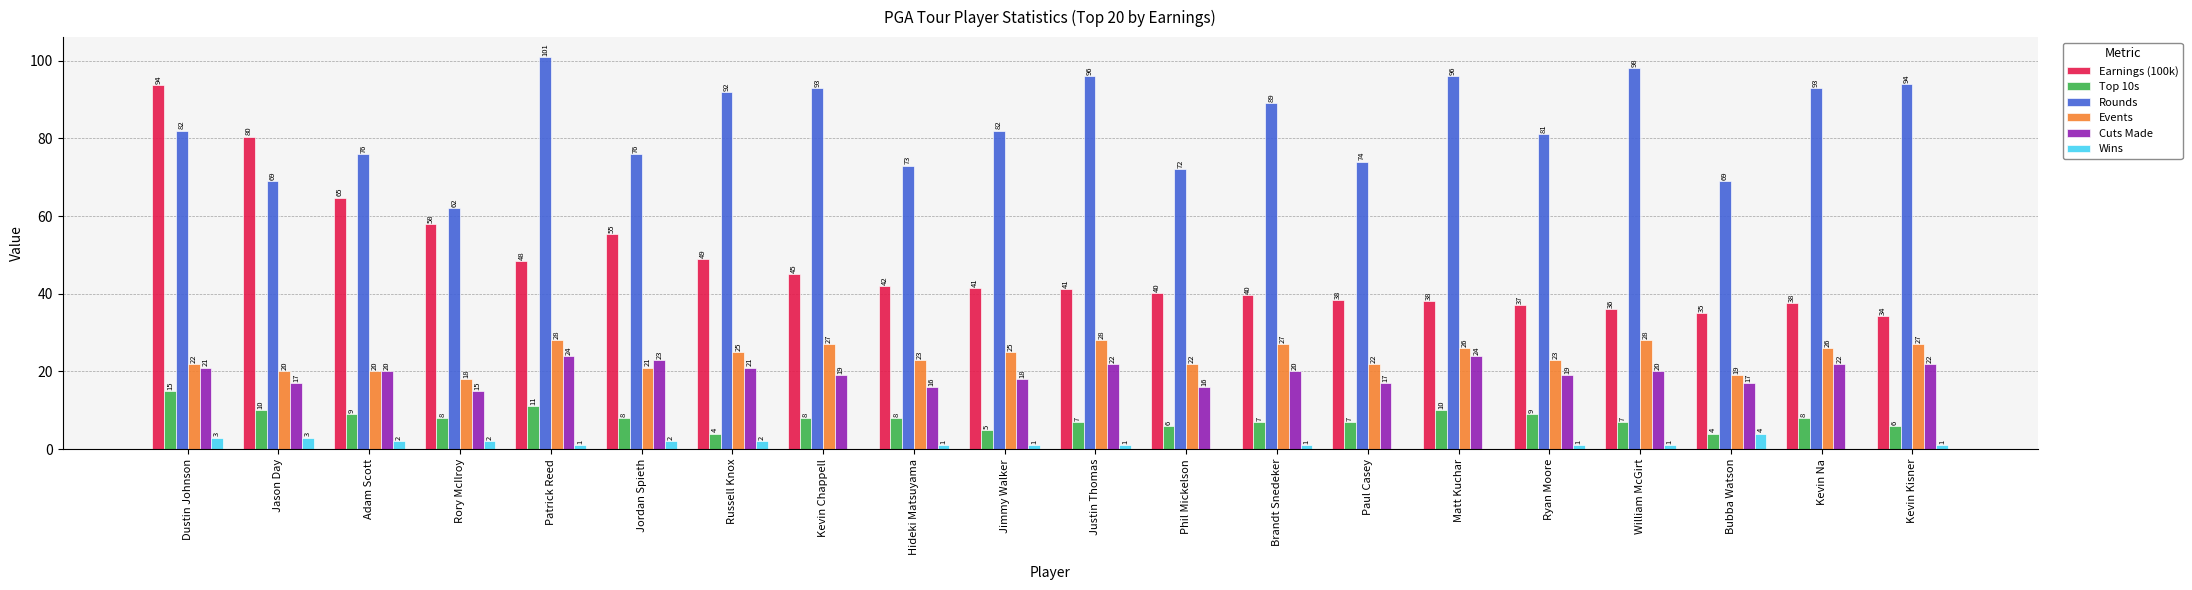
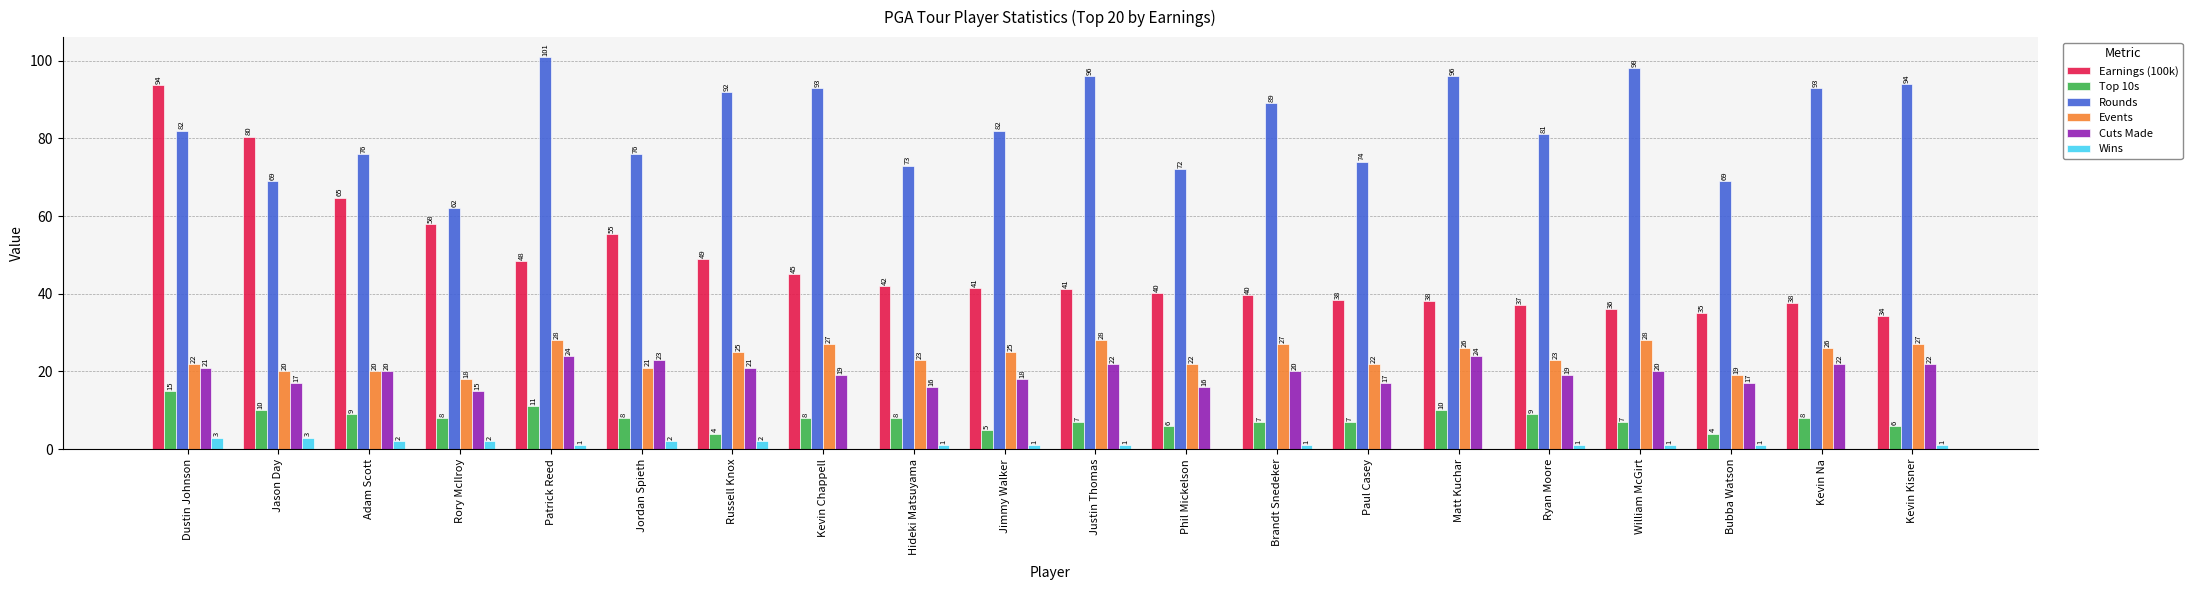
Wins, Bubba Watson: 4 -> 1
